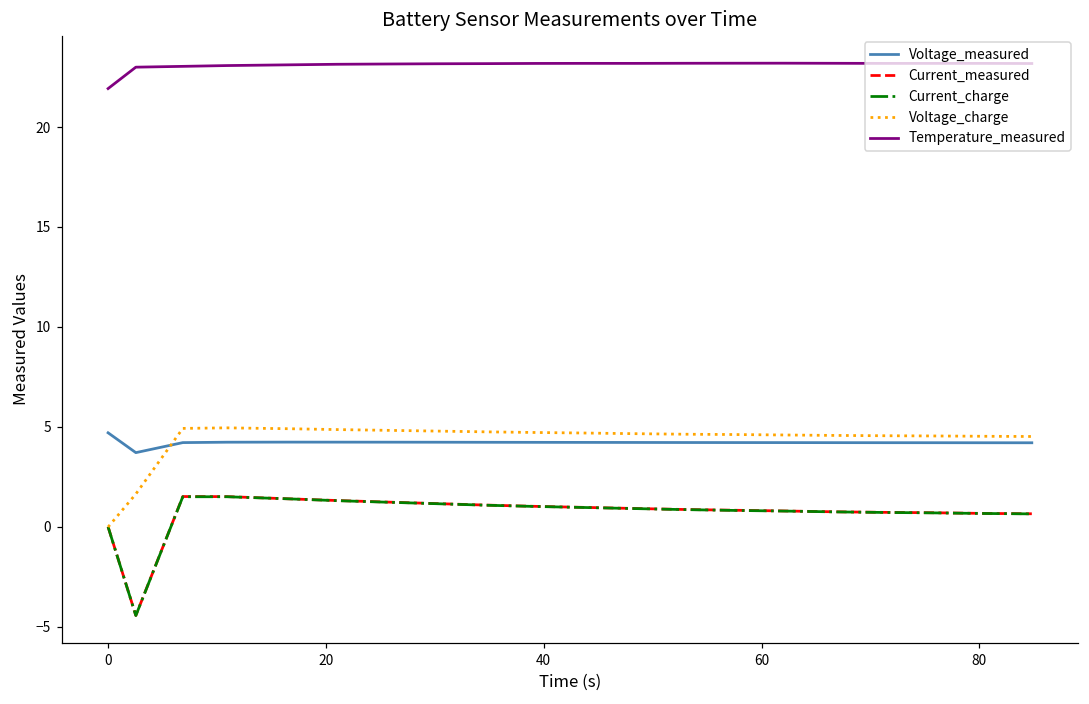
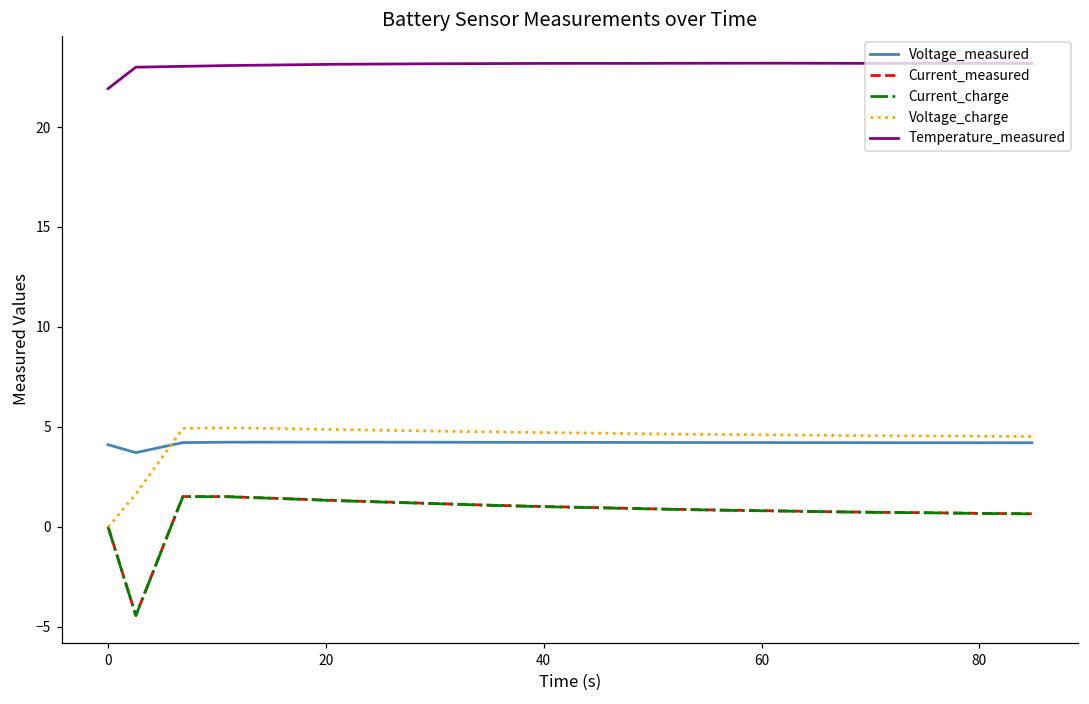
Voltage_measured, 0: 4.7 -> 4.1
